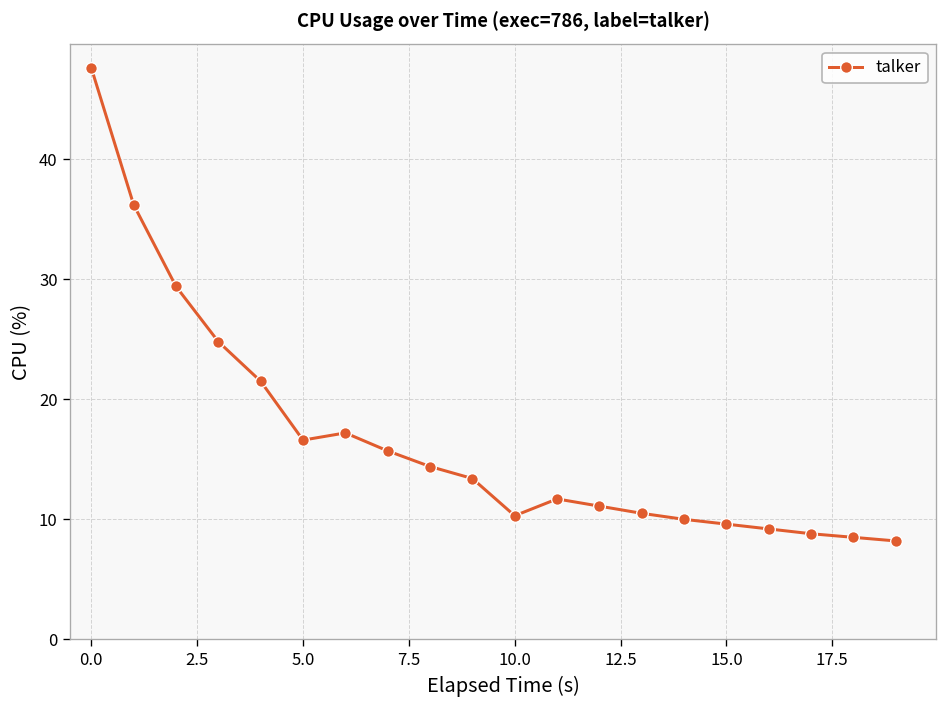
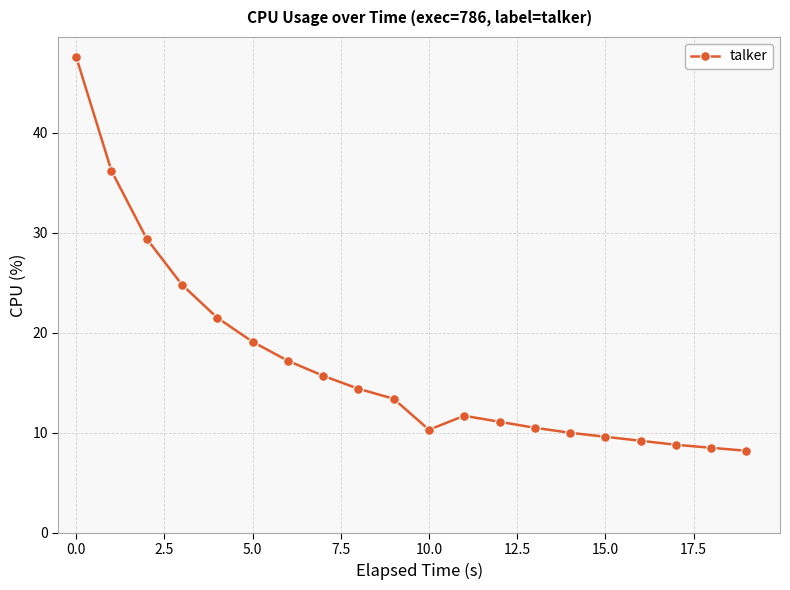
5.0: 16.6 -> 19.1
